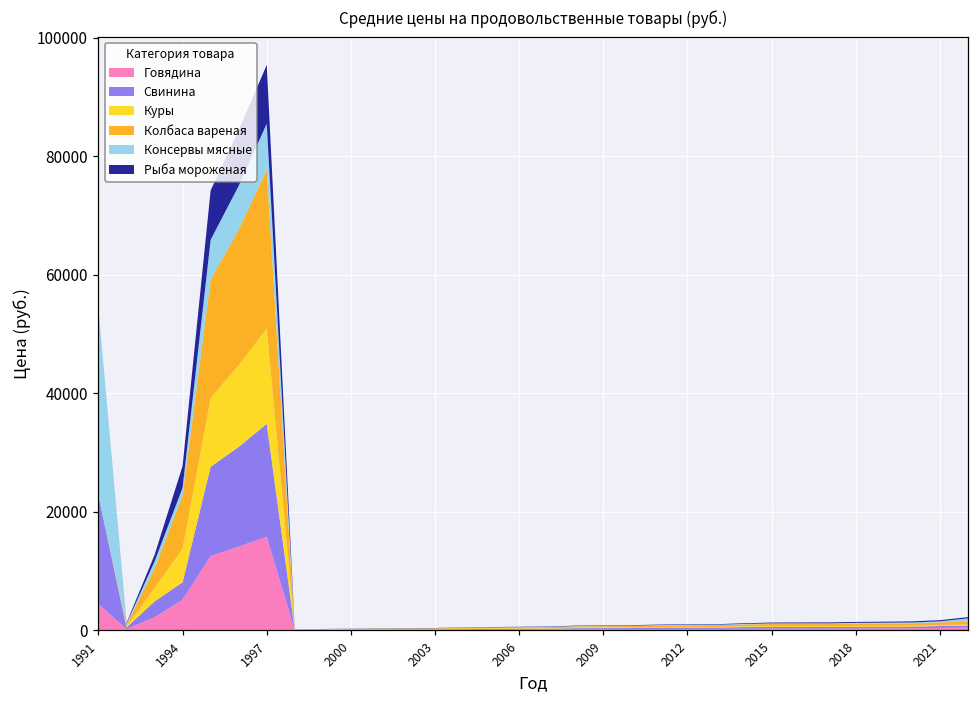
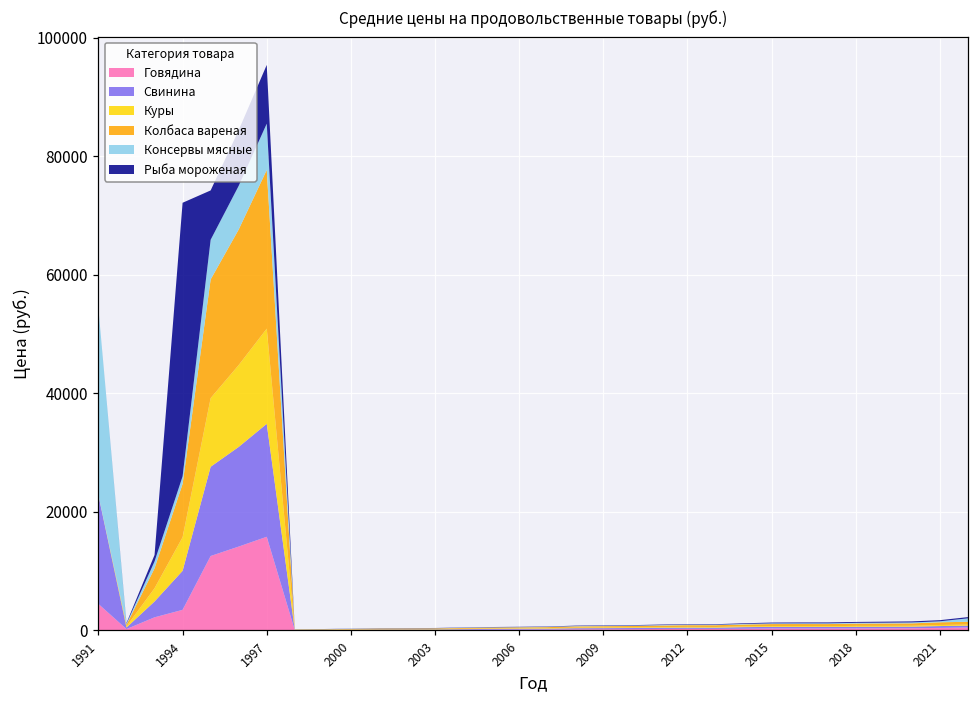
Говядина, 1994: 5000 -> 3000
Свинина, 1994: 3000 -> 7000
Рыба мороженая, 1994: 4000 -> 46000
